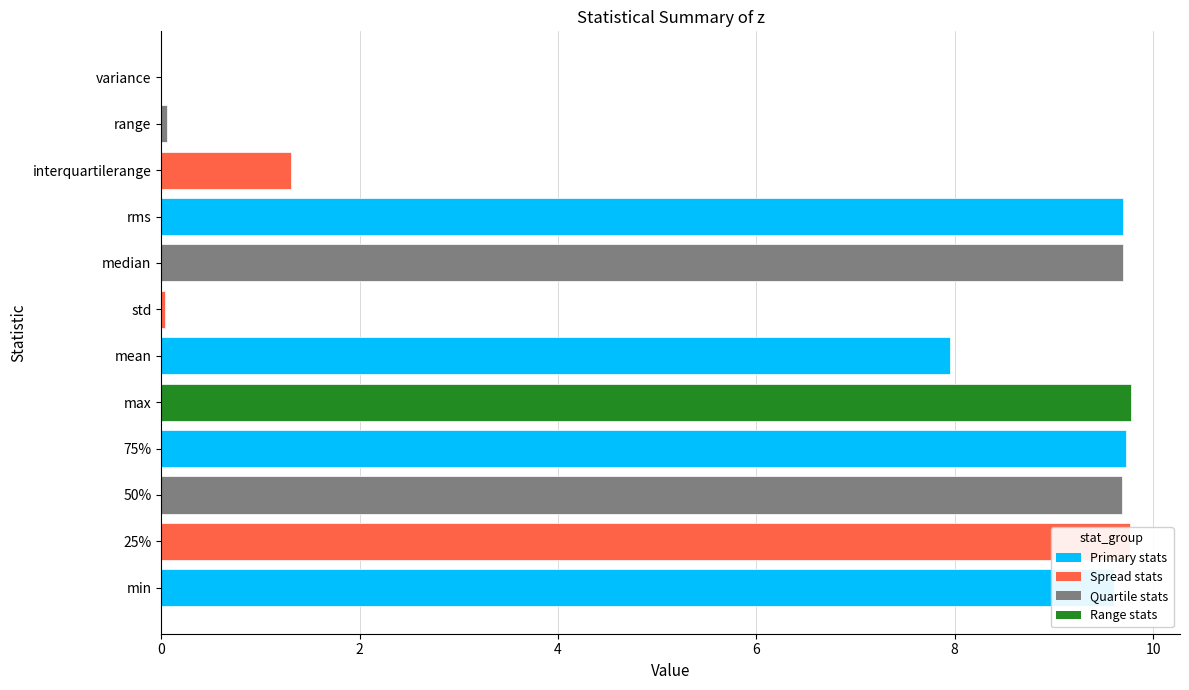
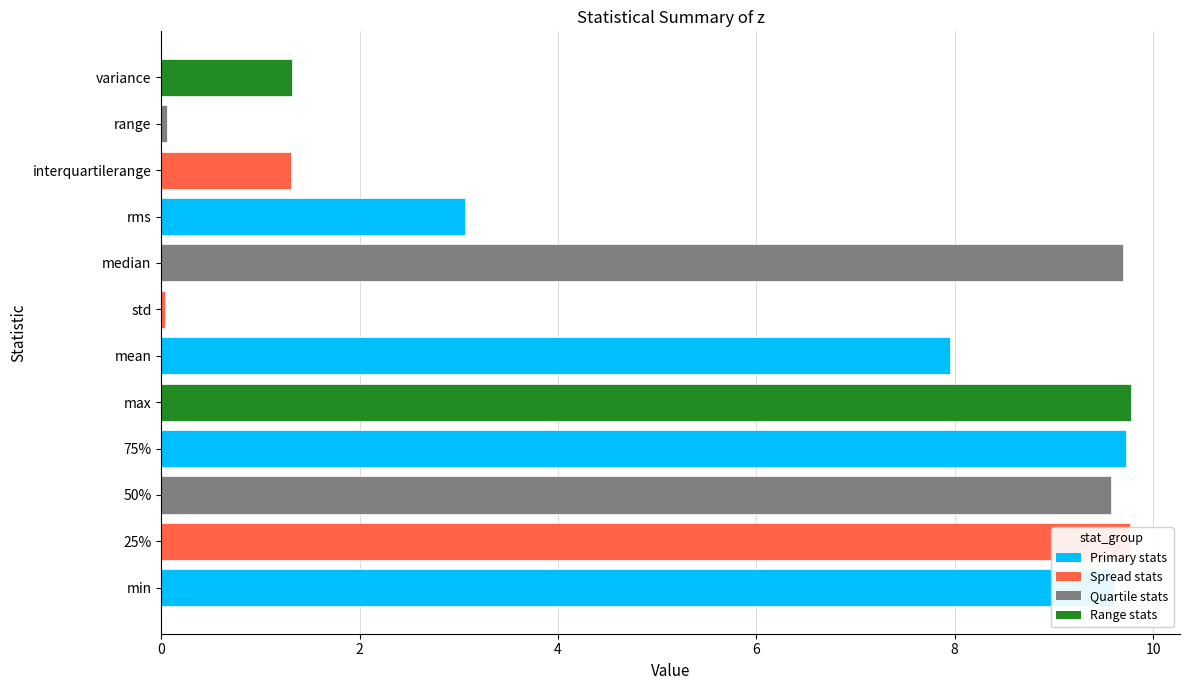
variance: 0.0 -> 1.3
rms: 9.7 -> 3.1
50%: 9.7 -> 9.6
